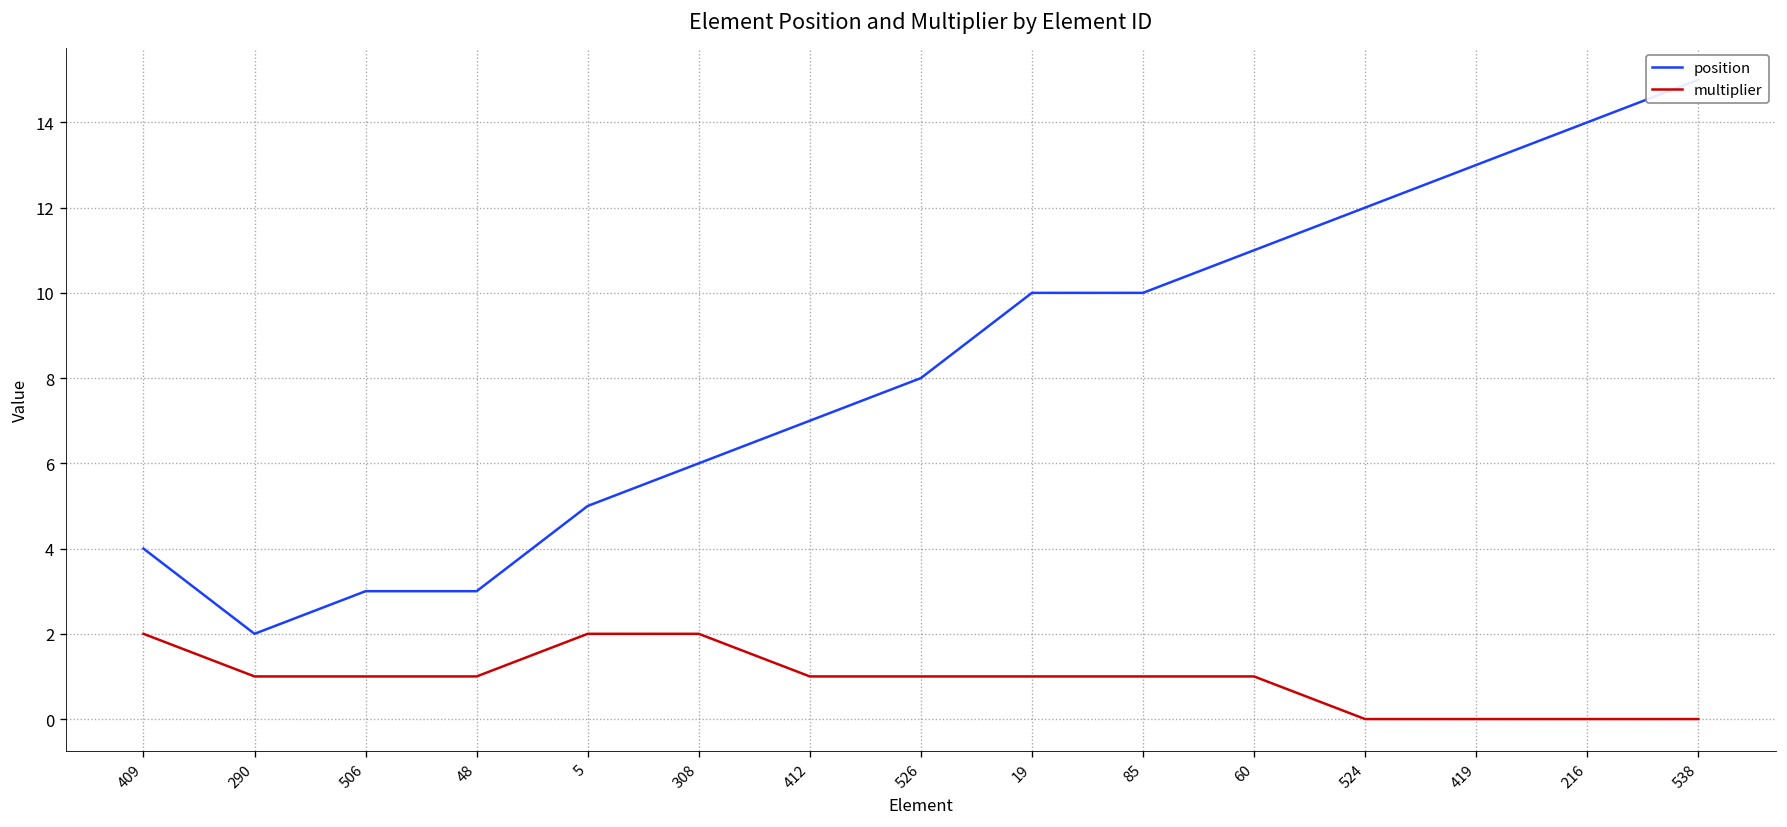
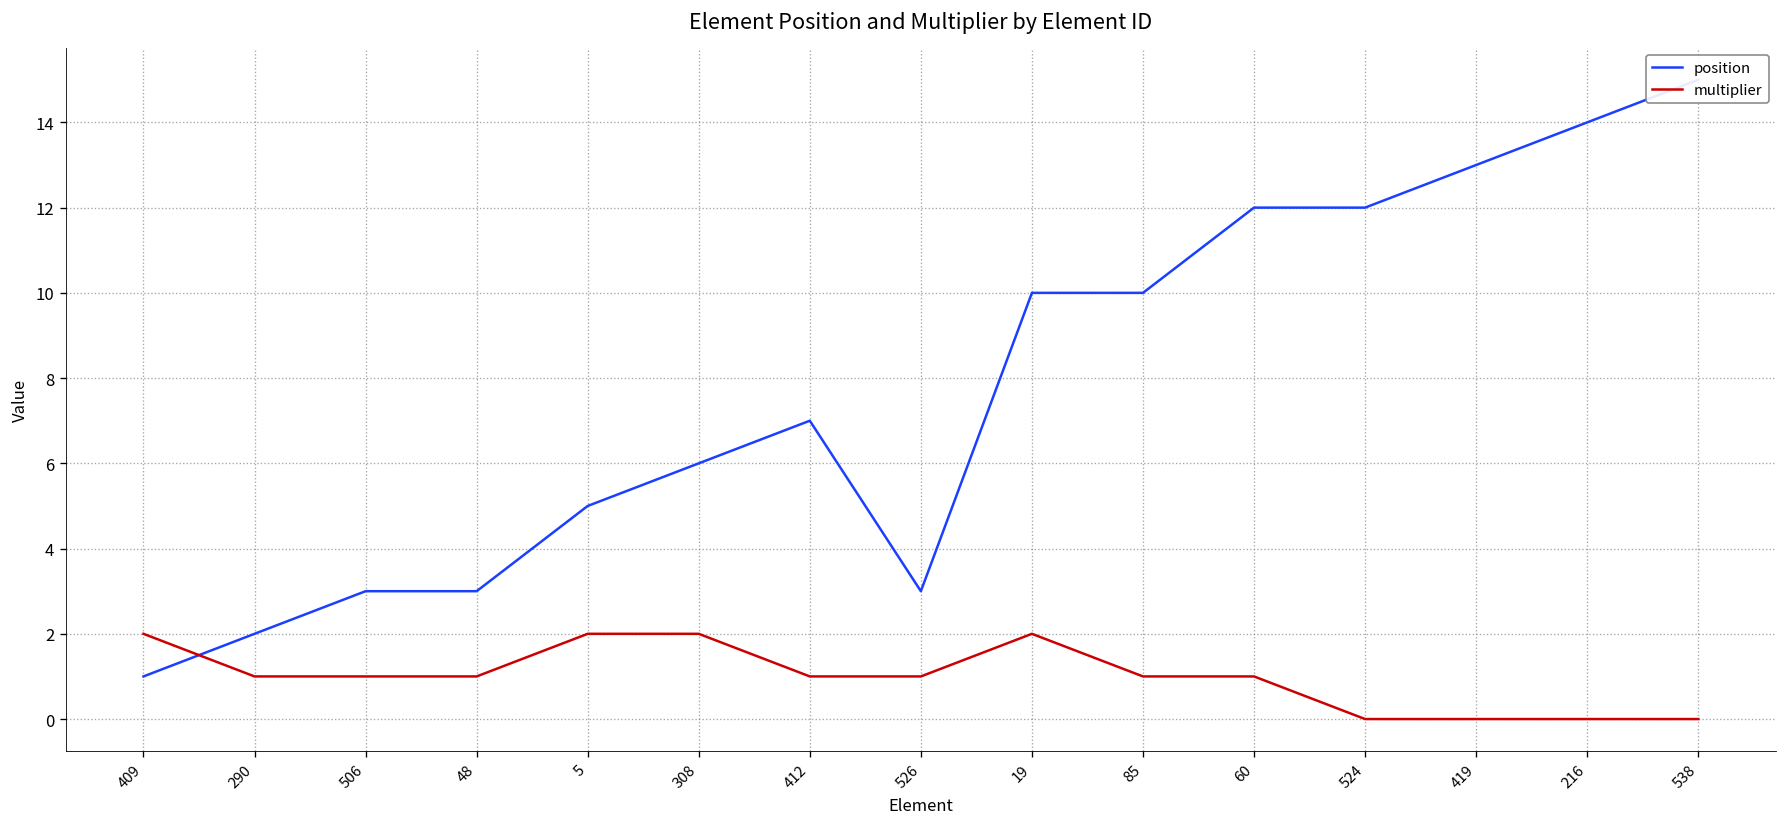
position, 409: 4 -> 1
position, 526: 8 -> 3
multiplier, 19: 1 -> 2
position, 60: 11 -> 12
